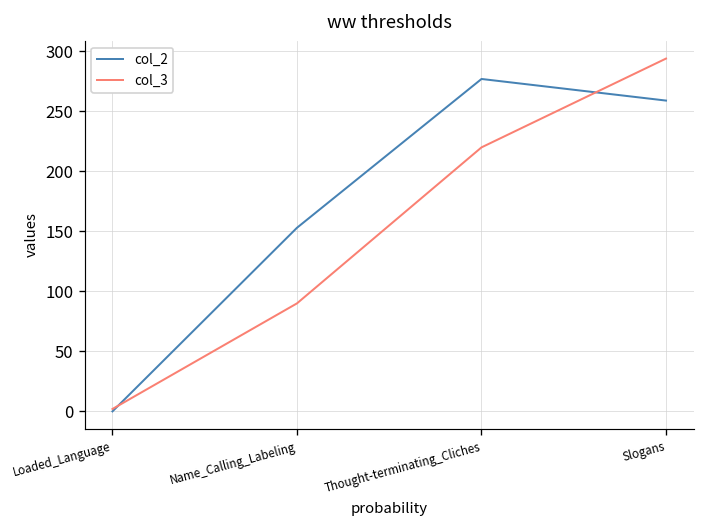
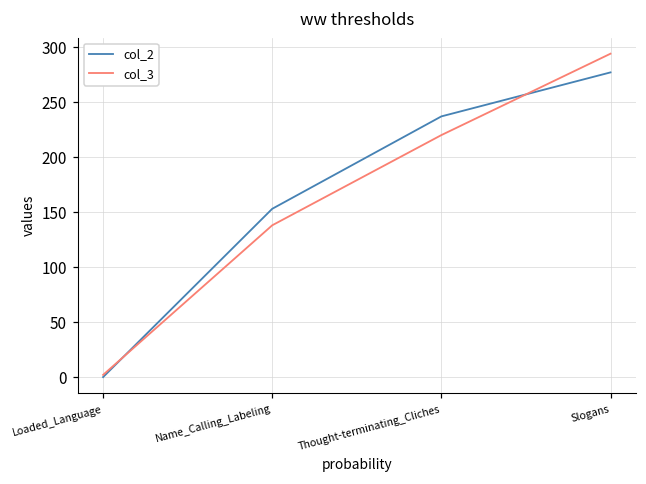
col_3, Name_Calling_Labeling: 90 -> 140
col_2, Thought-terminating_Cliches: 280 -> 240
col_2, Slogans: 260 -> 280
